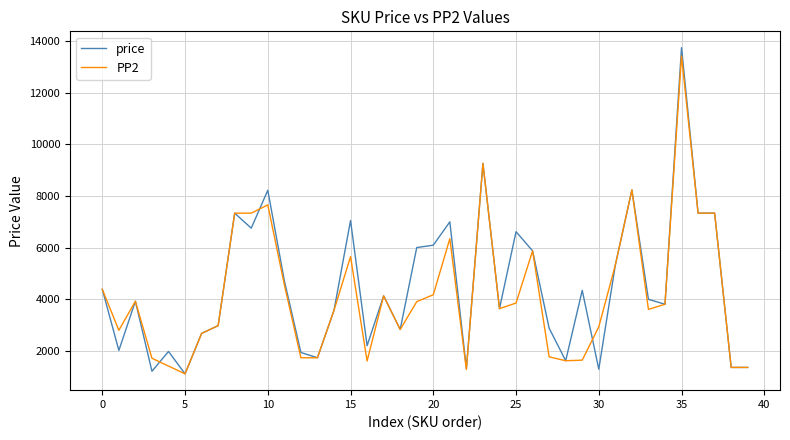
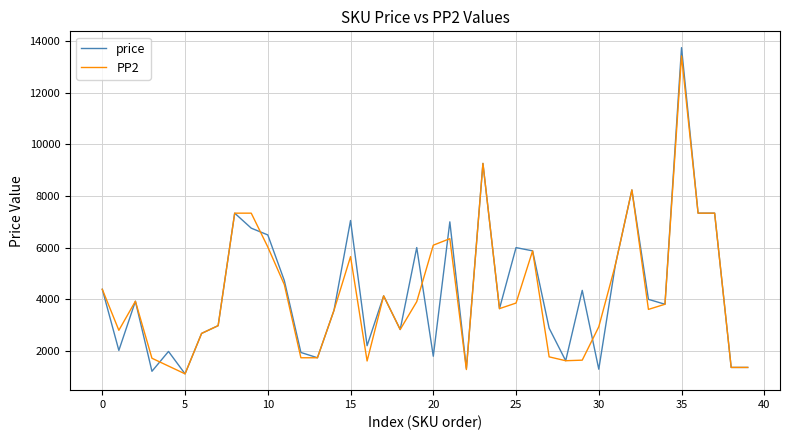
price, 10: 8200 -> 6500
PP2, 10: 7700 -> 6000
price, 20: 6100 -> 1800
PP2, 20: 4200 -> 6100
price, 25: 6600 -> 6000
